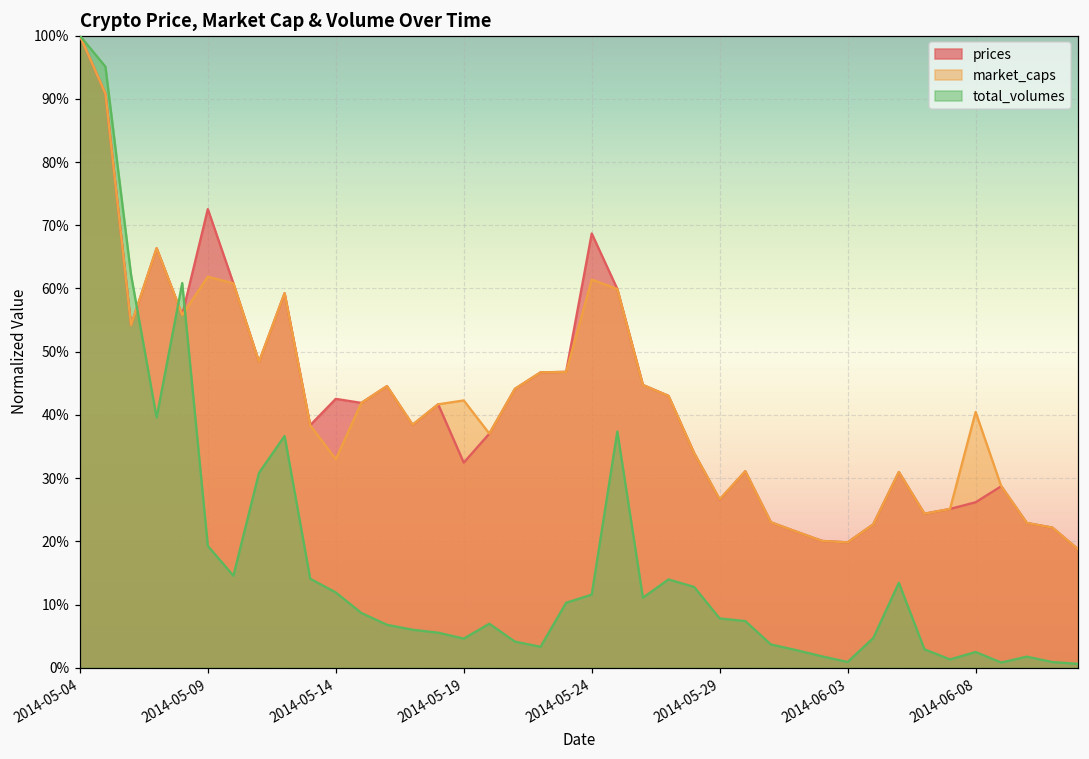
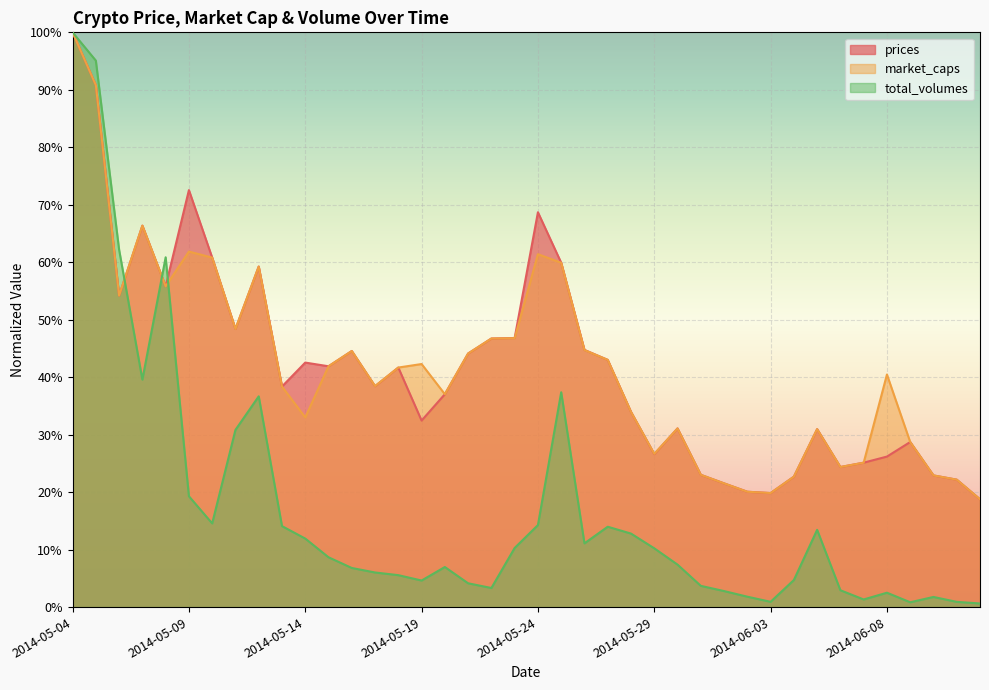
total_volumes, 2014-05-24: 12% -> 14%
total_volumes, 2014-05-29: 8% -> 10%
